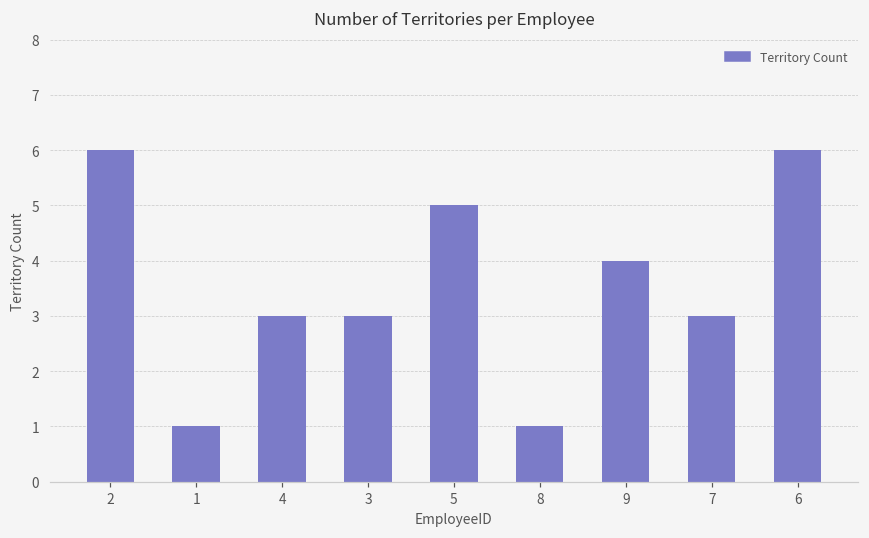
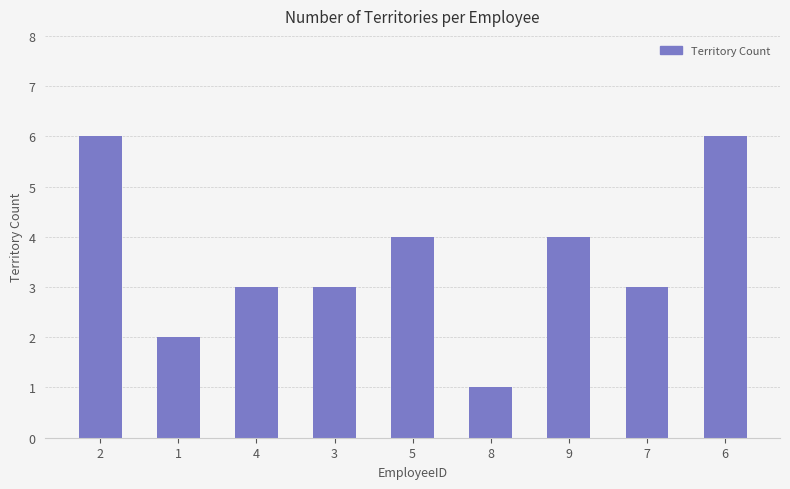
1: 1 -> 2
5: 5 -> 4
